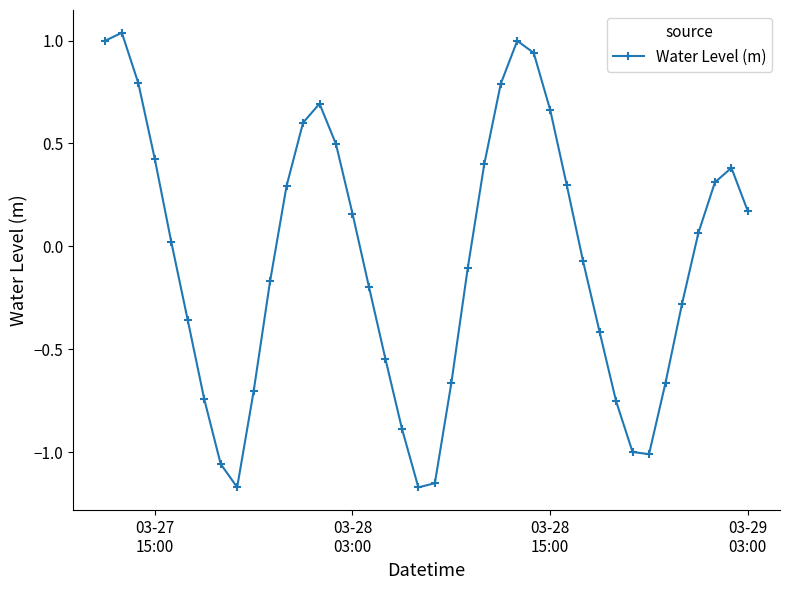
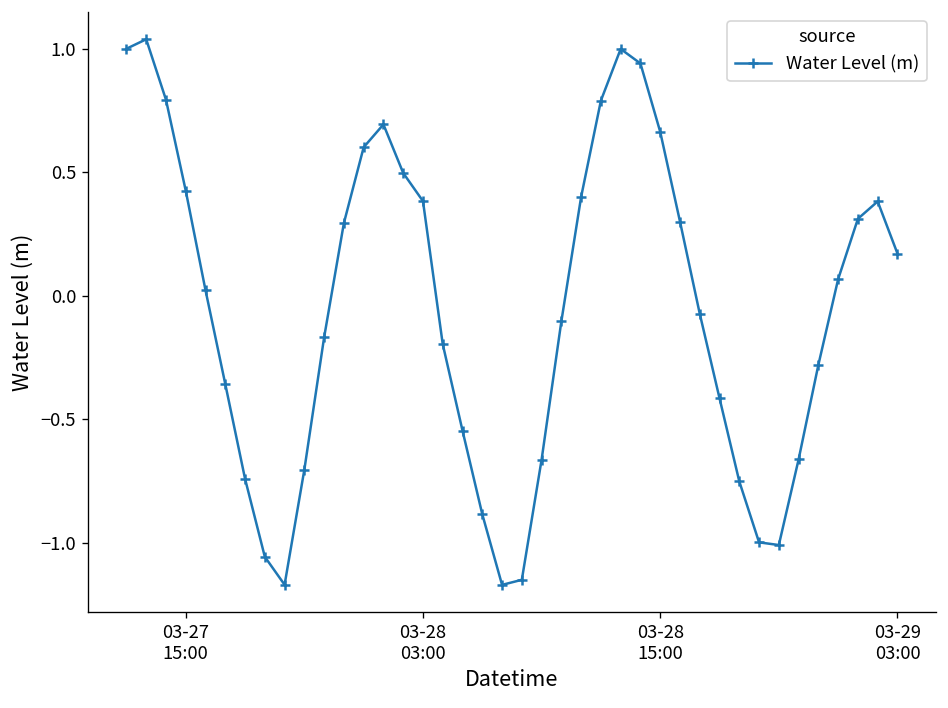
03-28 03:00: 0.16 -> 0.38
